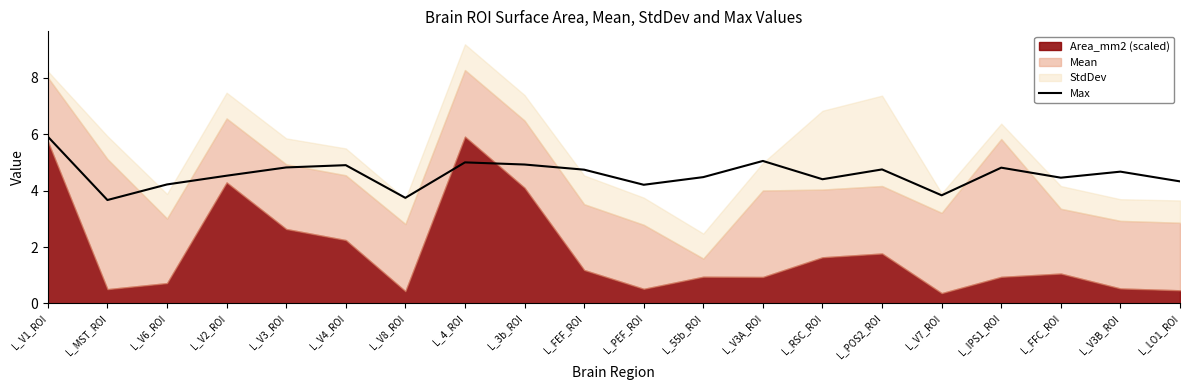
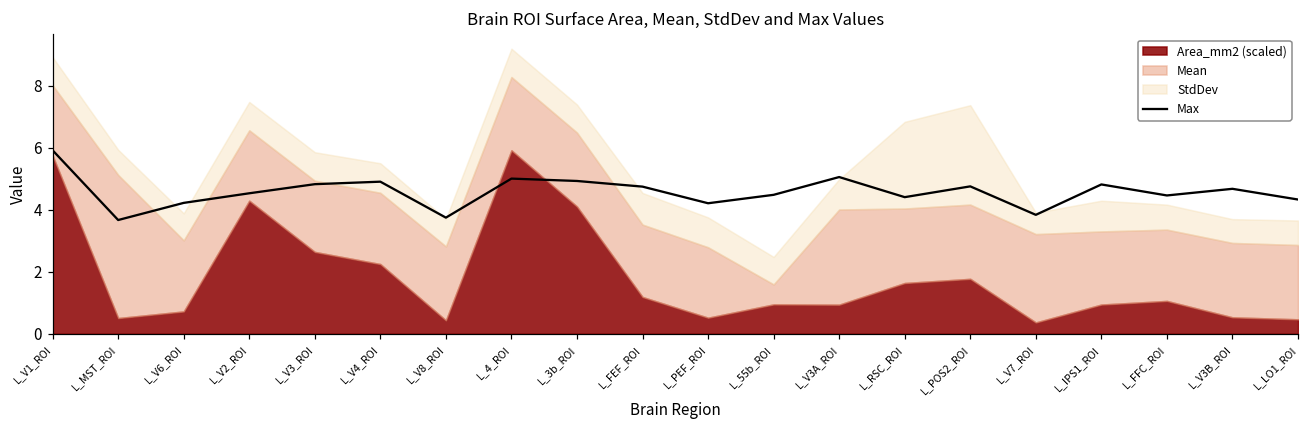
StdDev, L_V1_ROI: 0.2 -> 0.9
Mean, L_IPS1_ROI: 4.9 -> 2.4
StdDev, L_IPS1_ROI: 0.5 -> 1.0
